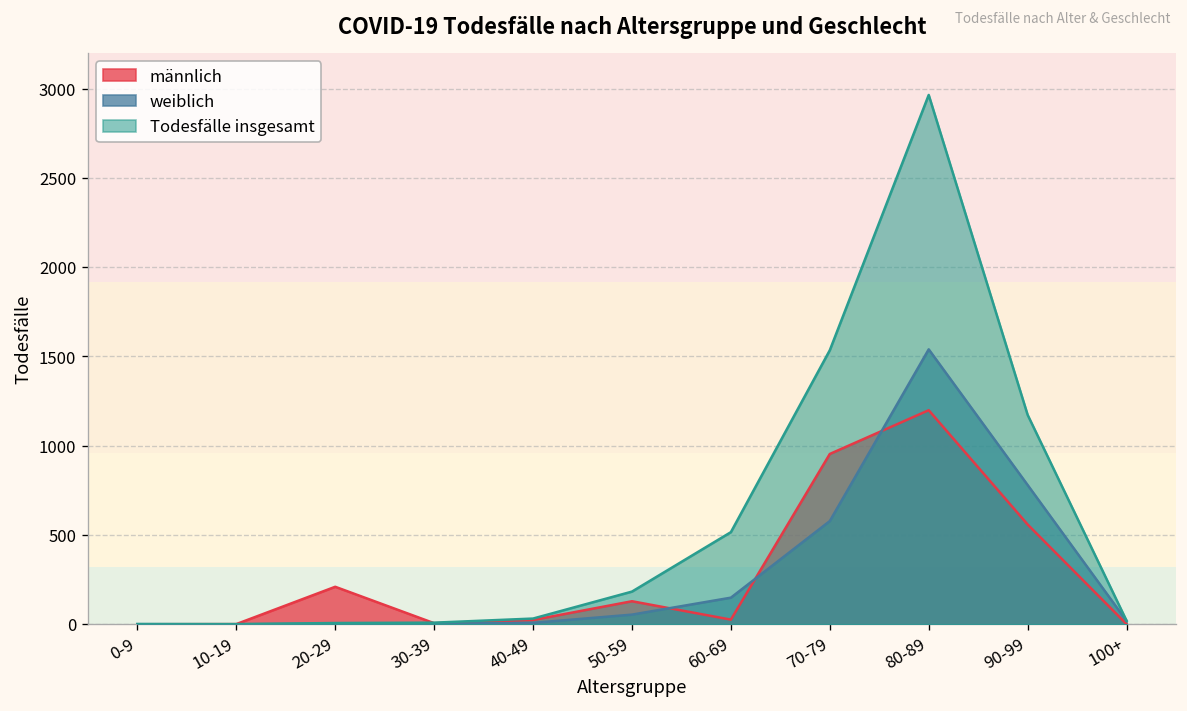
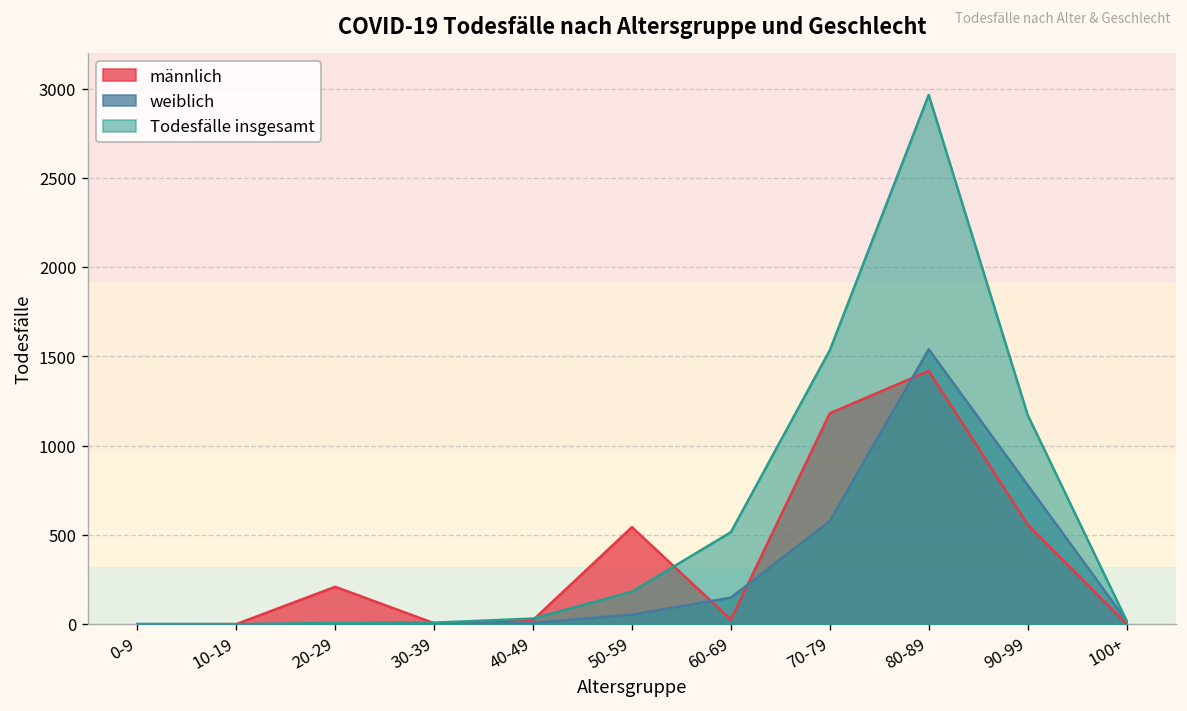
männlich, 50-59: 130 -> 540
männlich, 70-79: 950 -> 1180
männlich, 80-89: 1200 -> 1420
